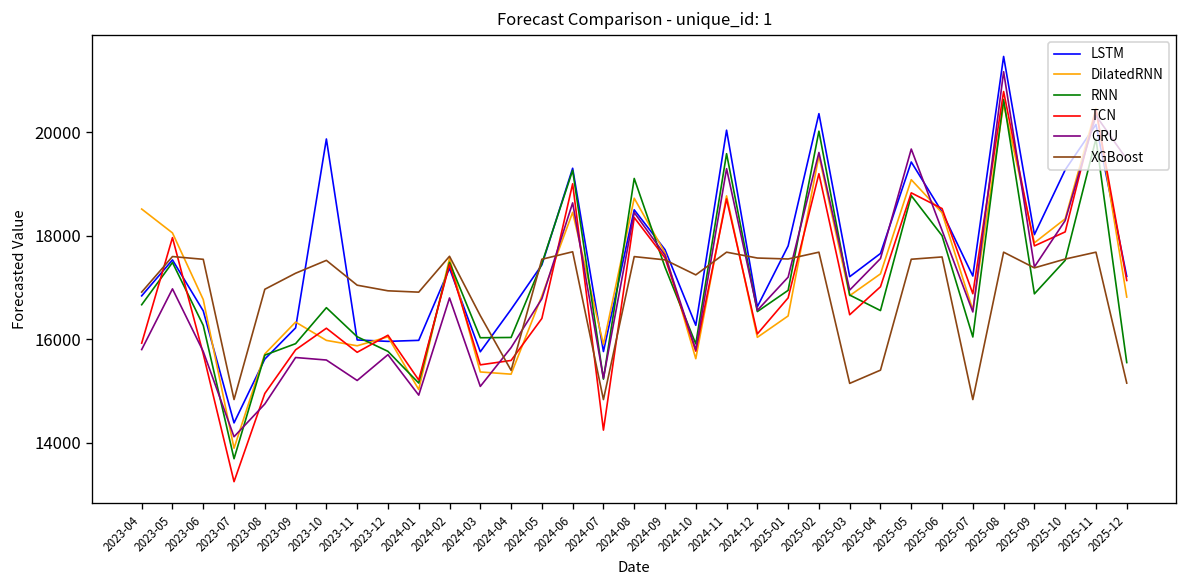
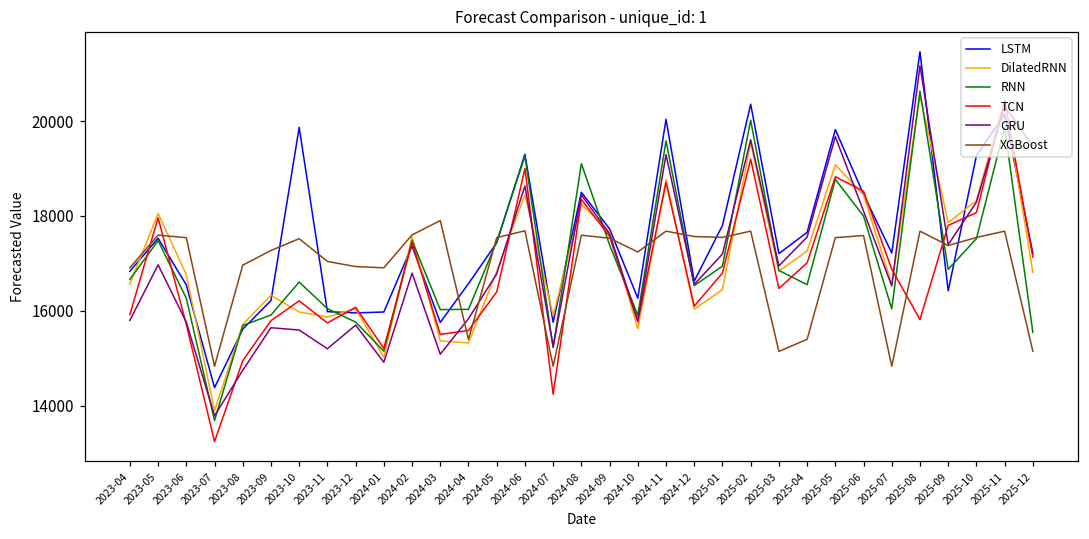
DilatedRNN, 2023-04: 18500 -> 16600
GRU, 2023-07: 14100 -> 13800
XGBoost, 2024-03: 16500 -> 17900
DilatedRNN, 2024-08: 18700 -> 18200
LSTM, 2025-05: 19400 -> 19800
TCN, 2025-08: 20800 -> 15800
LSTM, 2025-09: 18000 -> 16400
